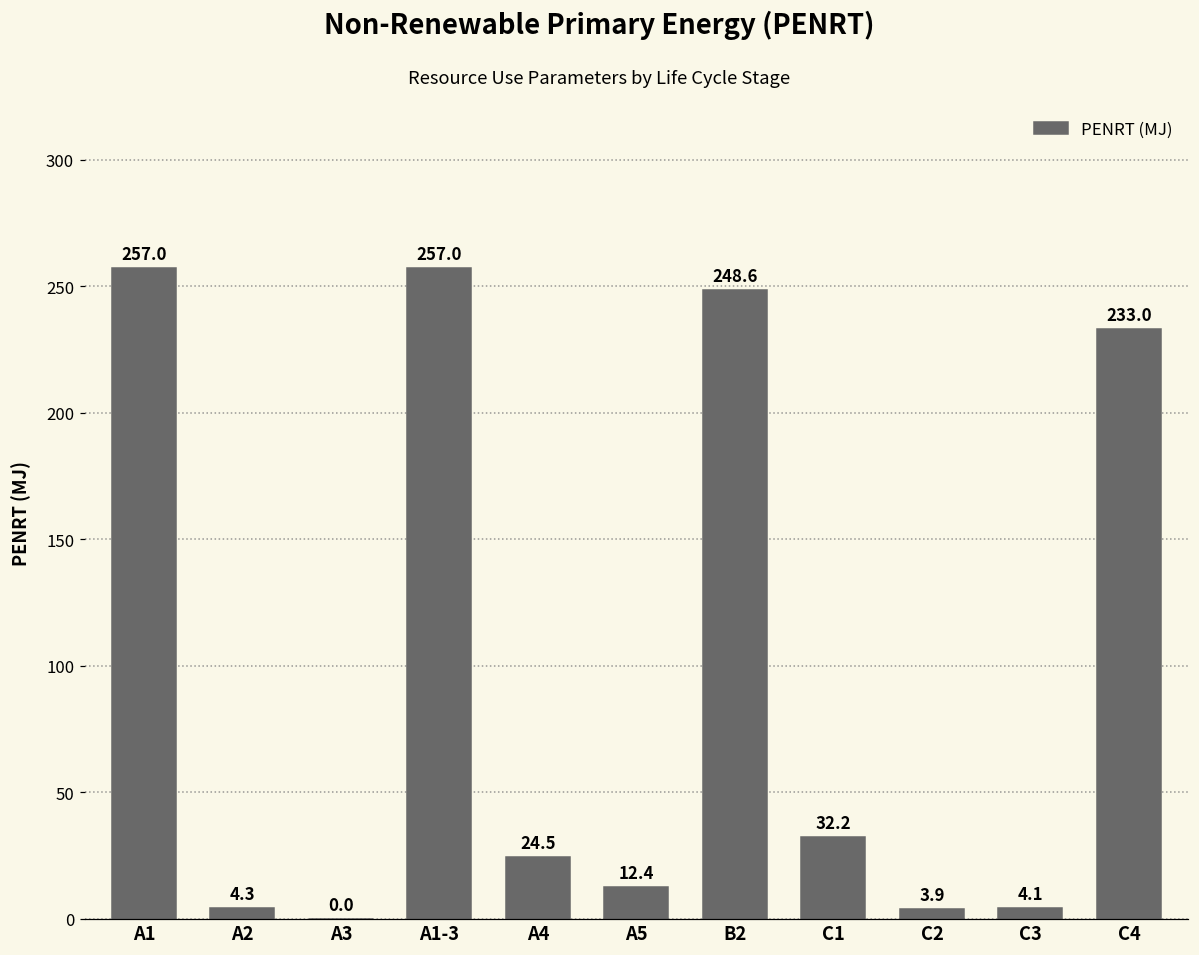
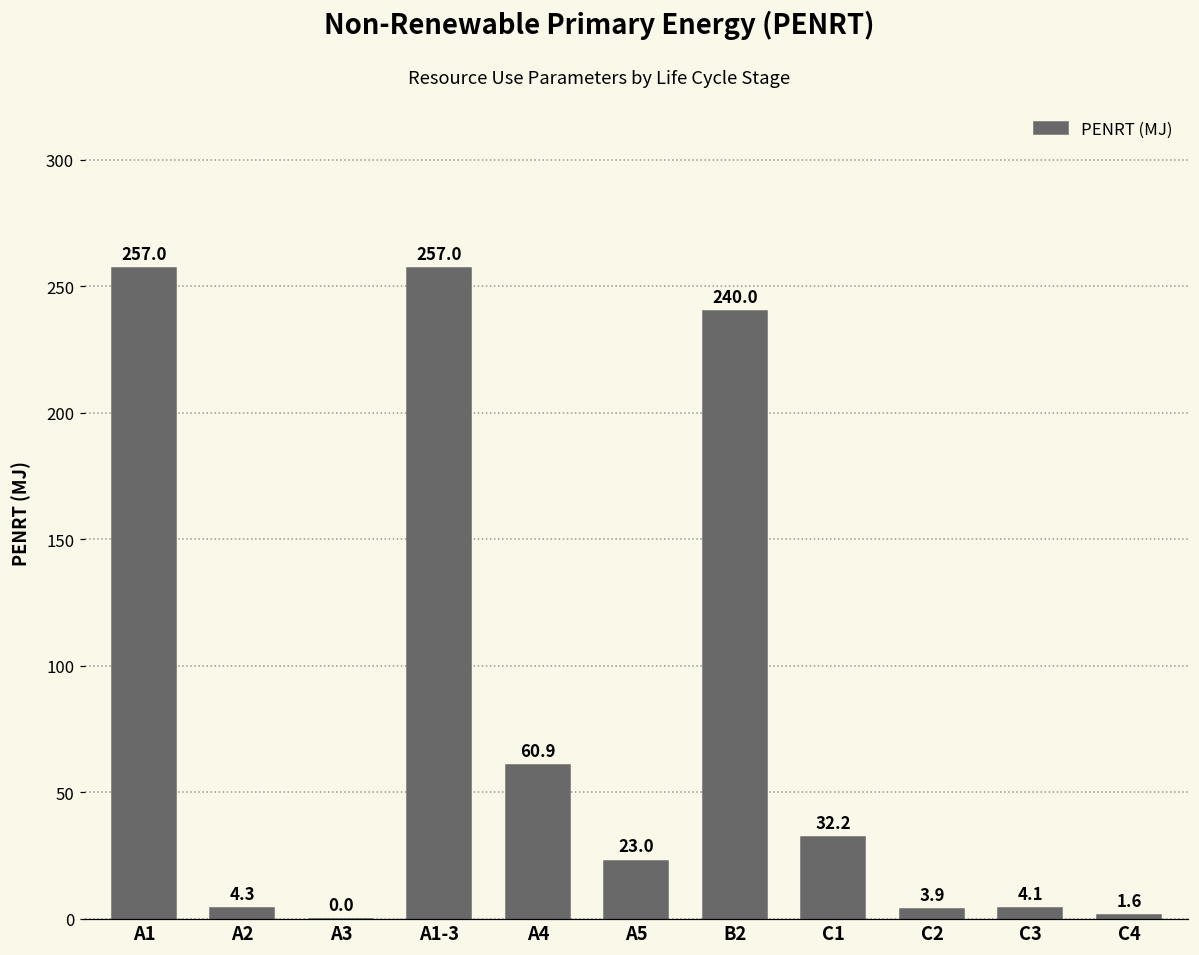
A4: 24.5 -> 60.9
A5: 12.4 -> 23.0
B2: 248.6 -> 240.0
C4: 233.0 -> 1.6
